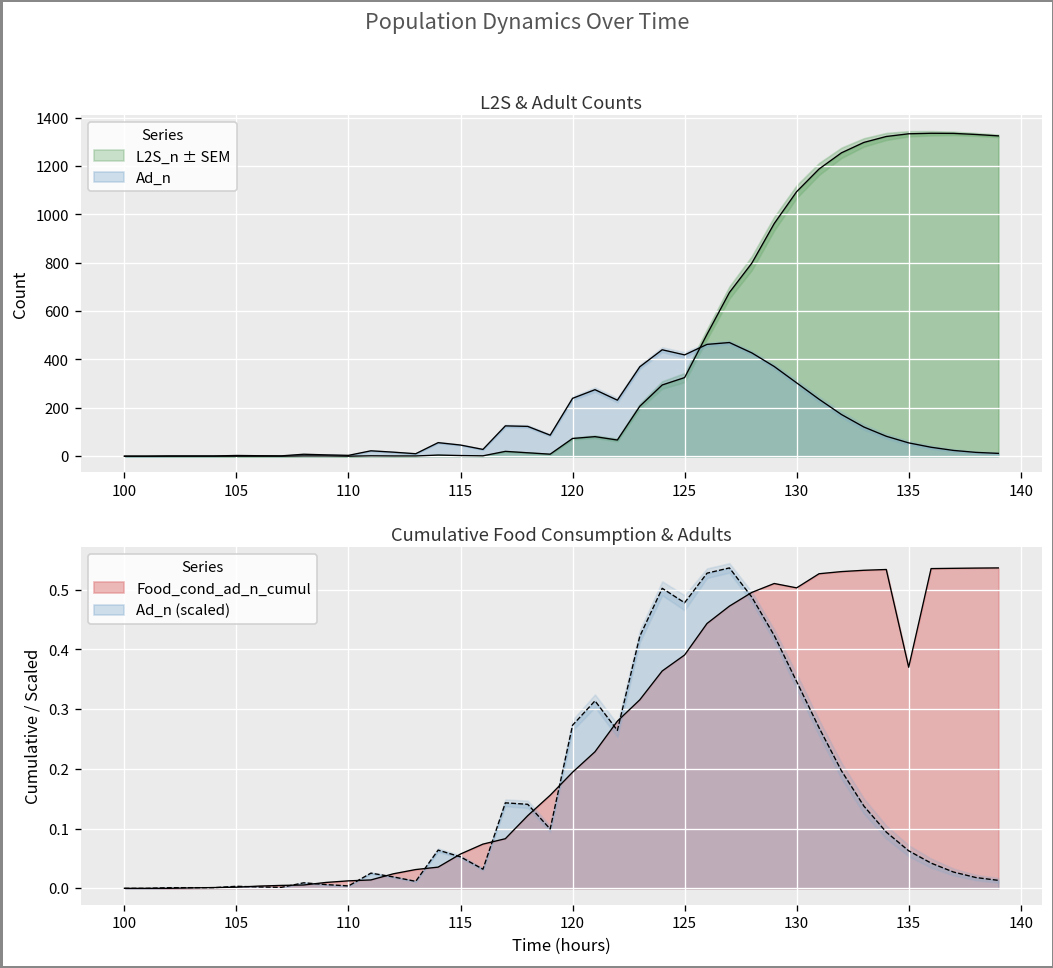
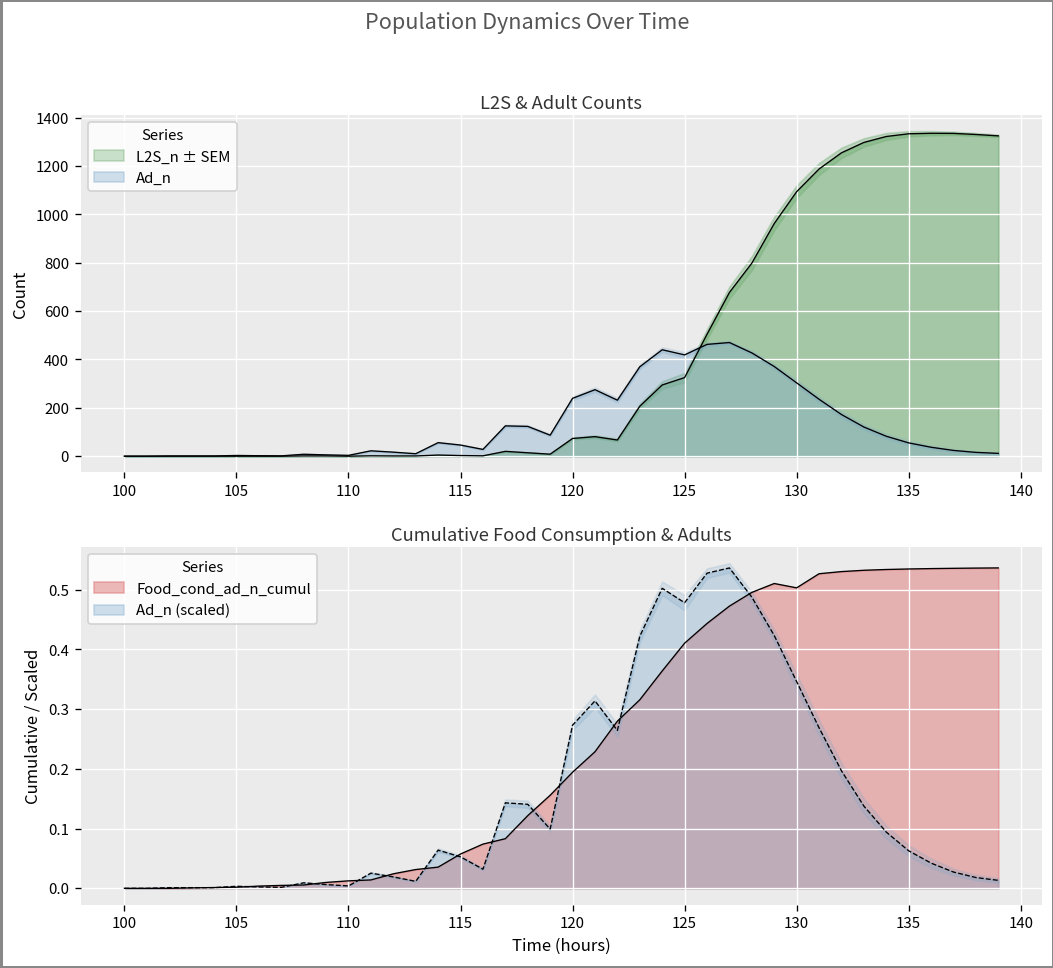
Cumulative Food Consumption & Adults, Food_cond_ad_n_cumul, 125: 0.39 -> 0.41
Cumulative Food Consumption & Adults, Food_cond_ad_n_cumul, 135: 0.37 -> 0.53
